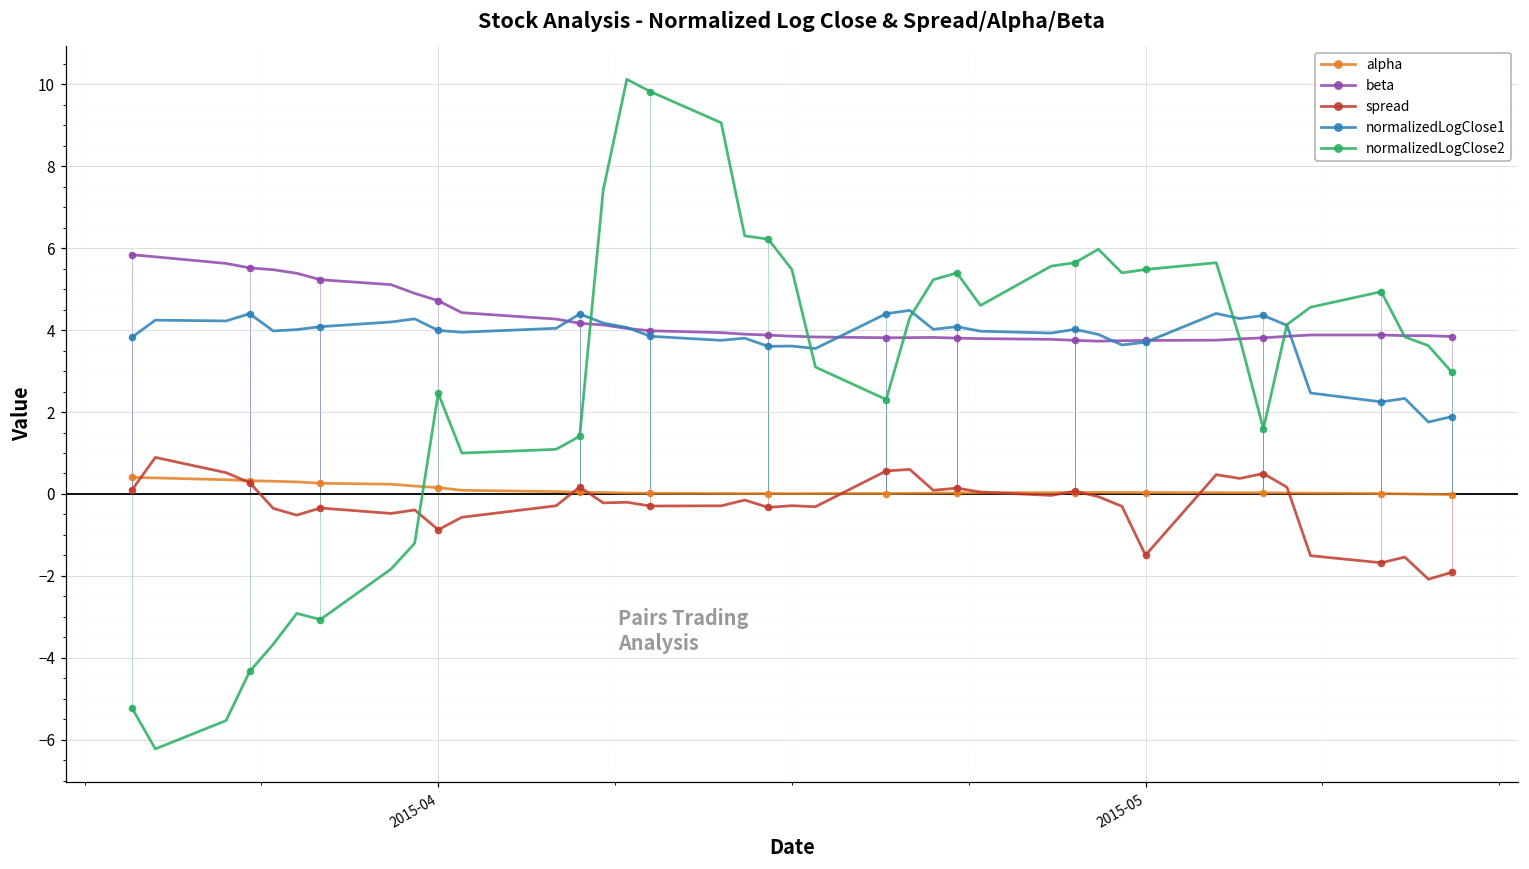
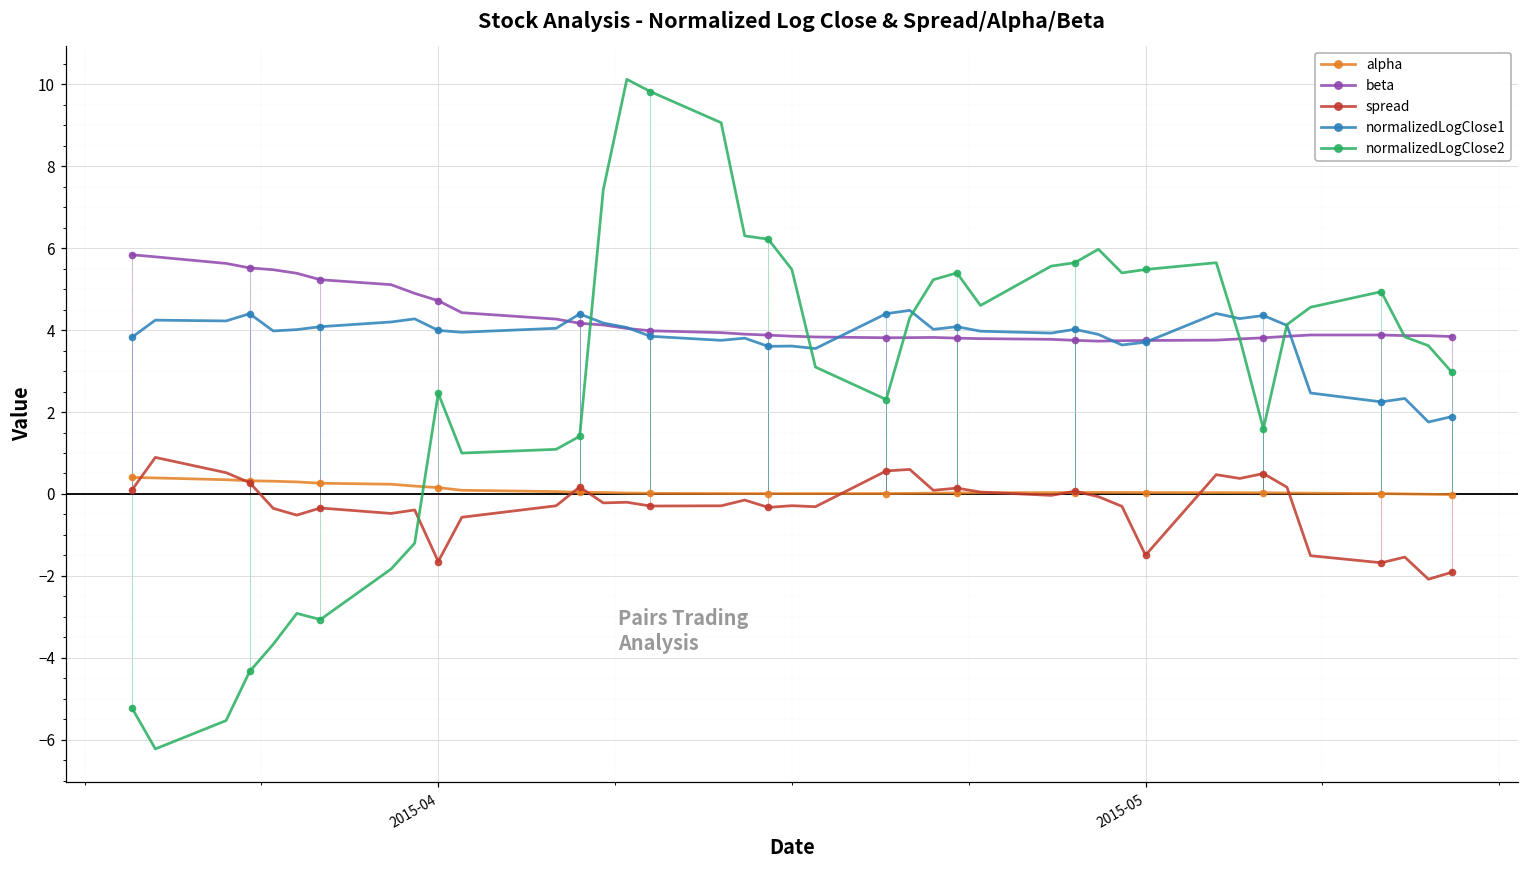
spread, 2015-04: -0.9 -> -1.6
